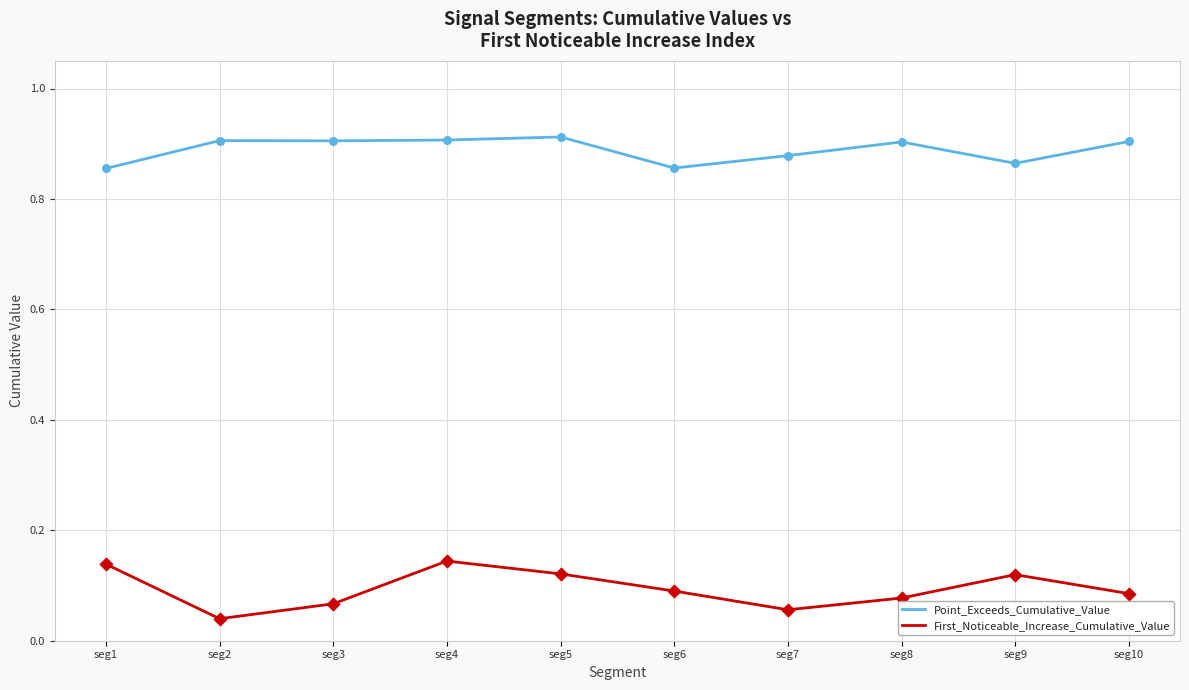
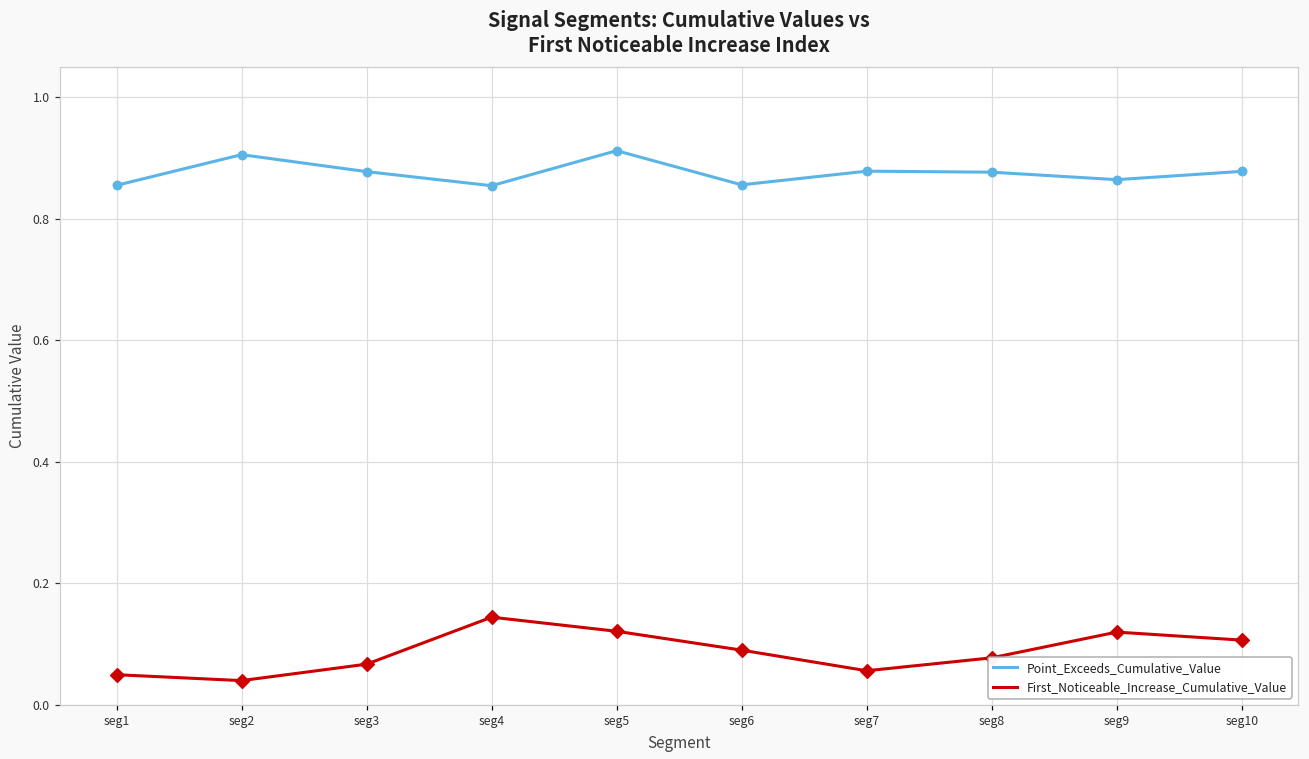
First_Noticeable_Increase_Cumulative_Value, seg1: 0.14 -> 0.05
Point_Exceeds_Cumulative_Value, seg3: 0.91 -> 0.88
Point_Exceeds_Cumulative_Value, seg4: 0.91 -> 0.85
Point_Exceeds_Cumulative_Value, seg8: 0.90 -> 0.88
Point_Exceeds_Cumulative_Value, seg10: 0.90 -> 0.88
First_Noticeable_Increase_Cumulative_Value, seg10: 0.09 -> 0.11
